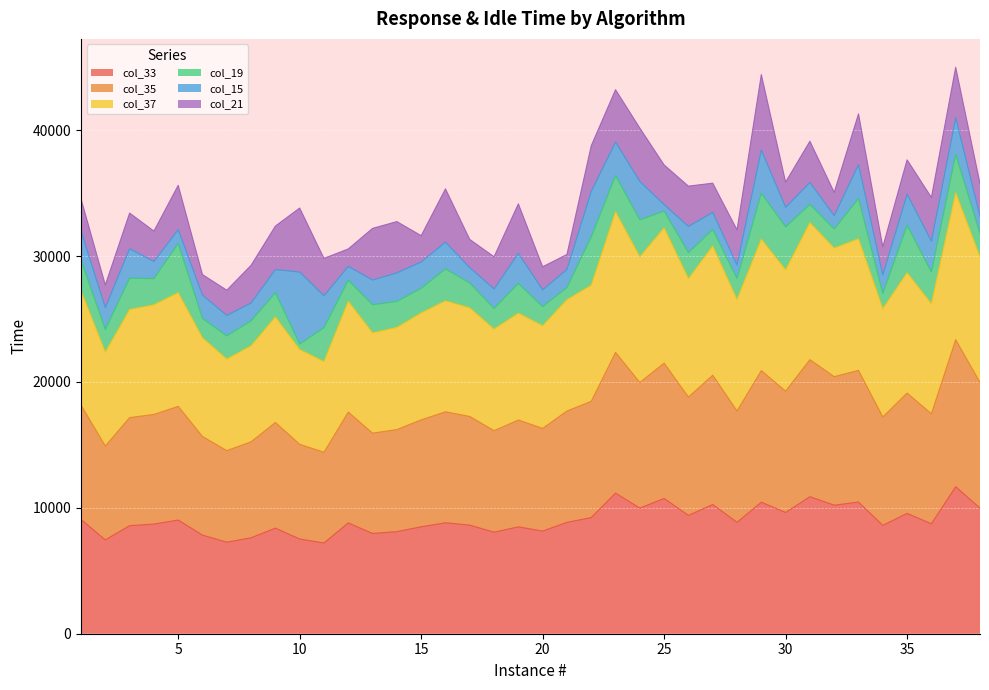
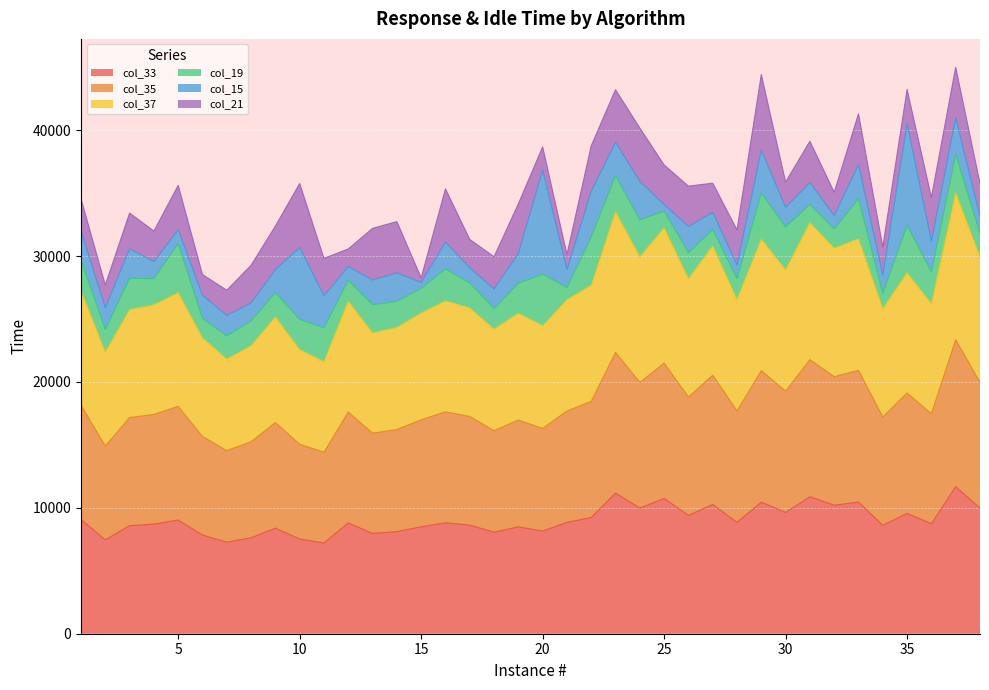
col_19, 10: 400 -> 2400
col_15, 15: 2100 -> 500
col_21, 15: 2100 -> 400
col_19, 20: 1500 -> 4100
col_15, 20: 1300 -> 8300
col_15, 35: 2500 -> 8100
